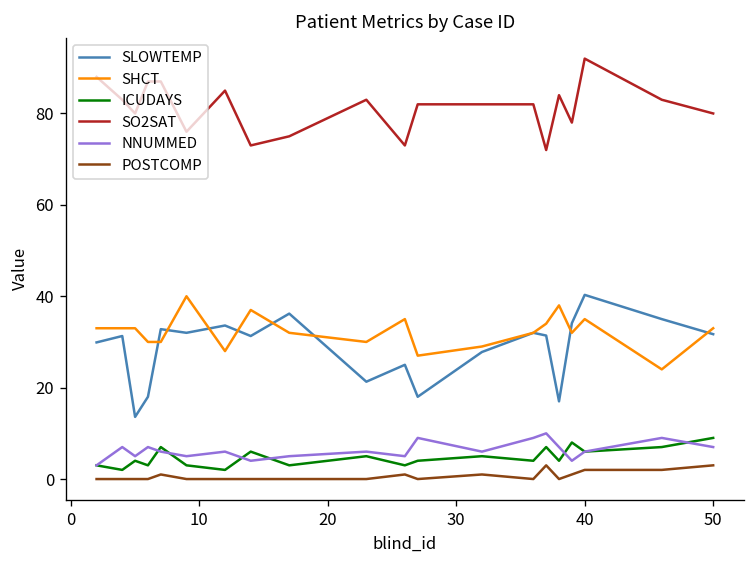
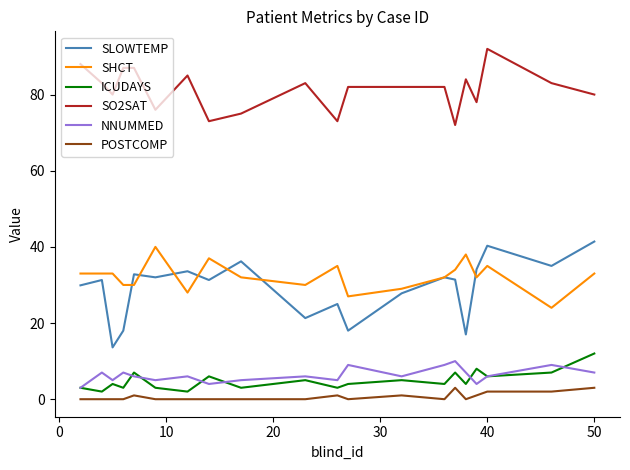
SLOWTEMP, 50: 32 -> 41
ICUDAYS, 50: 9 -> 12
